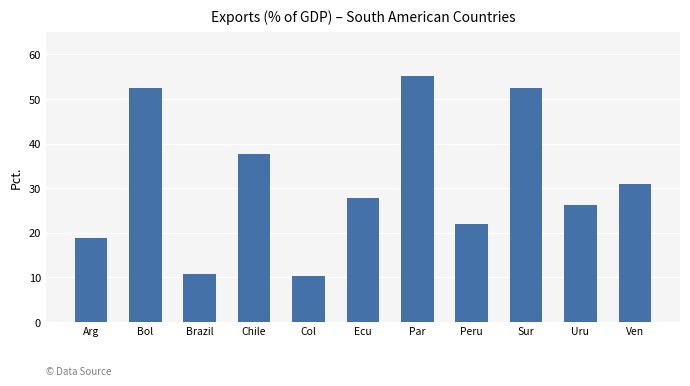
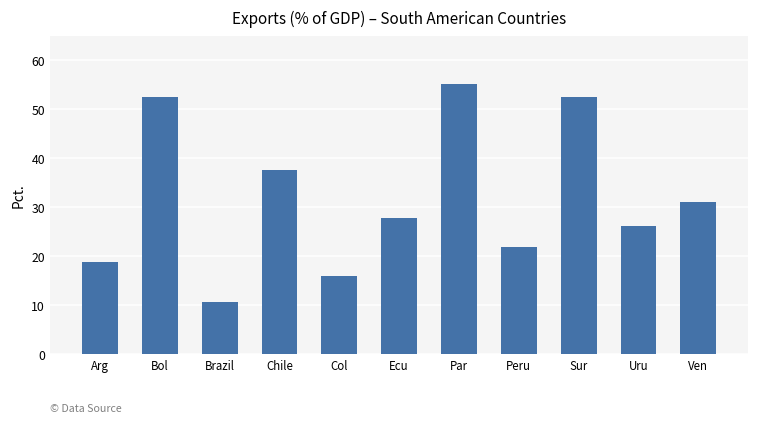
Col: 10 -> 16
